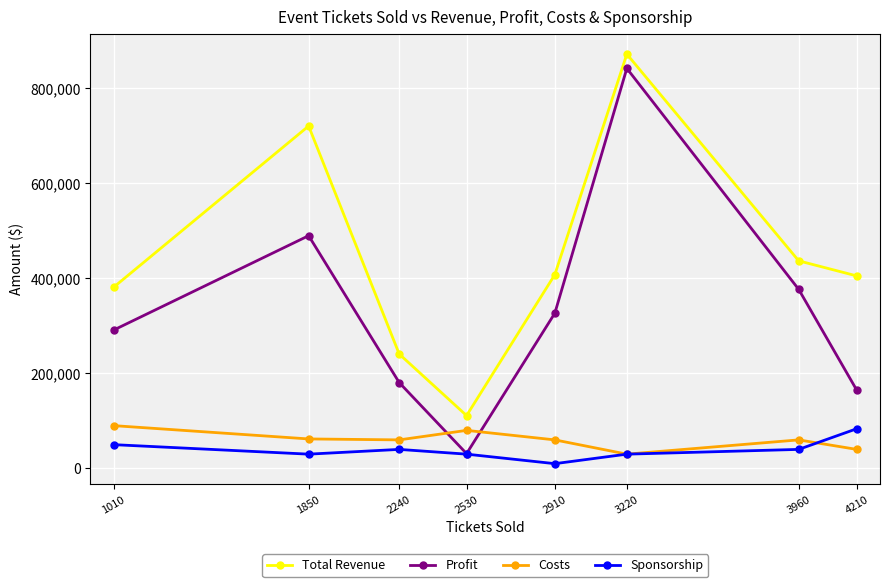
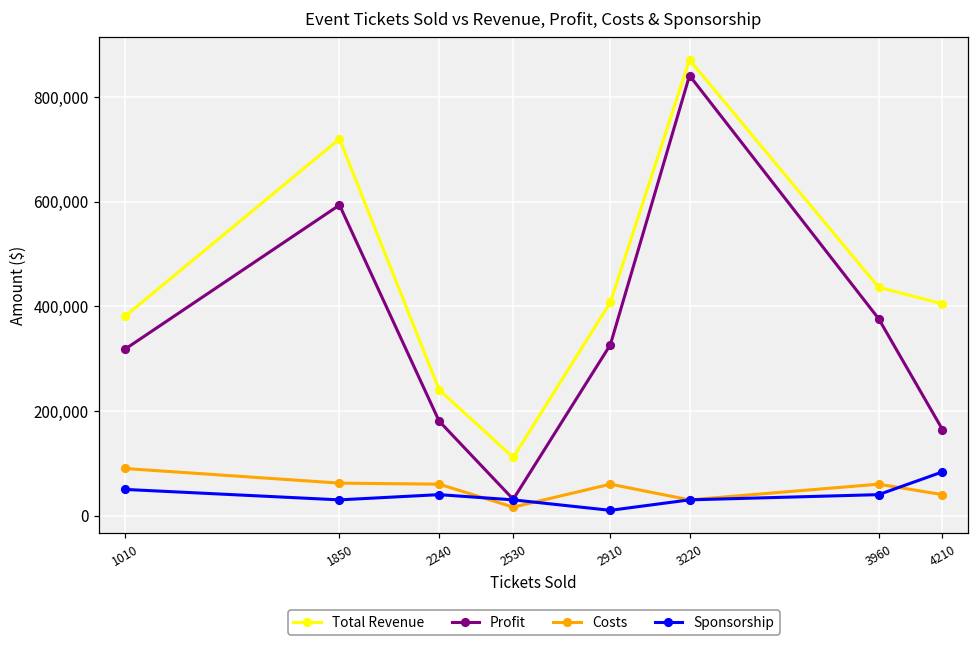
Profit, 1010: 290,000 -> 320,000
Profit, 1850: 490,000 -> 590,000
Costs, 2530: 80,000 -> 20,000
